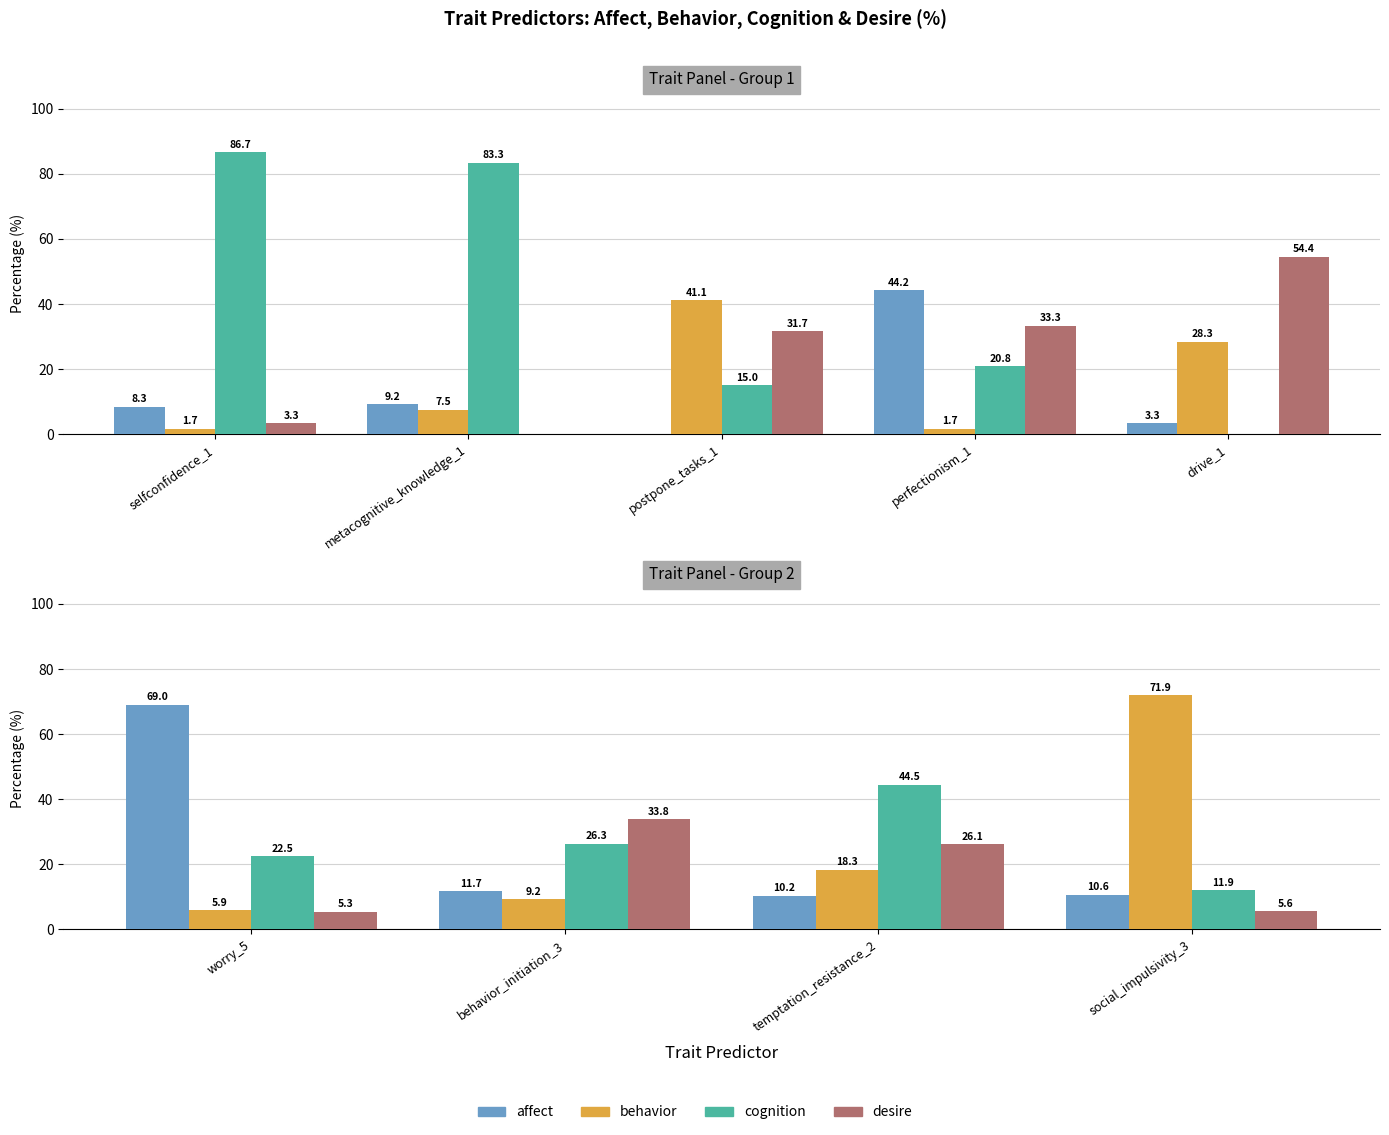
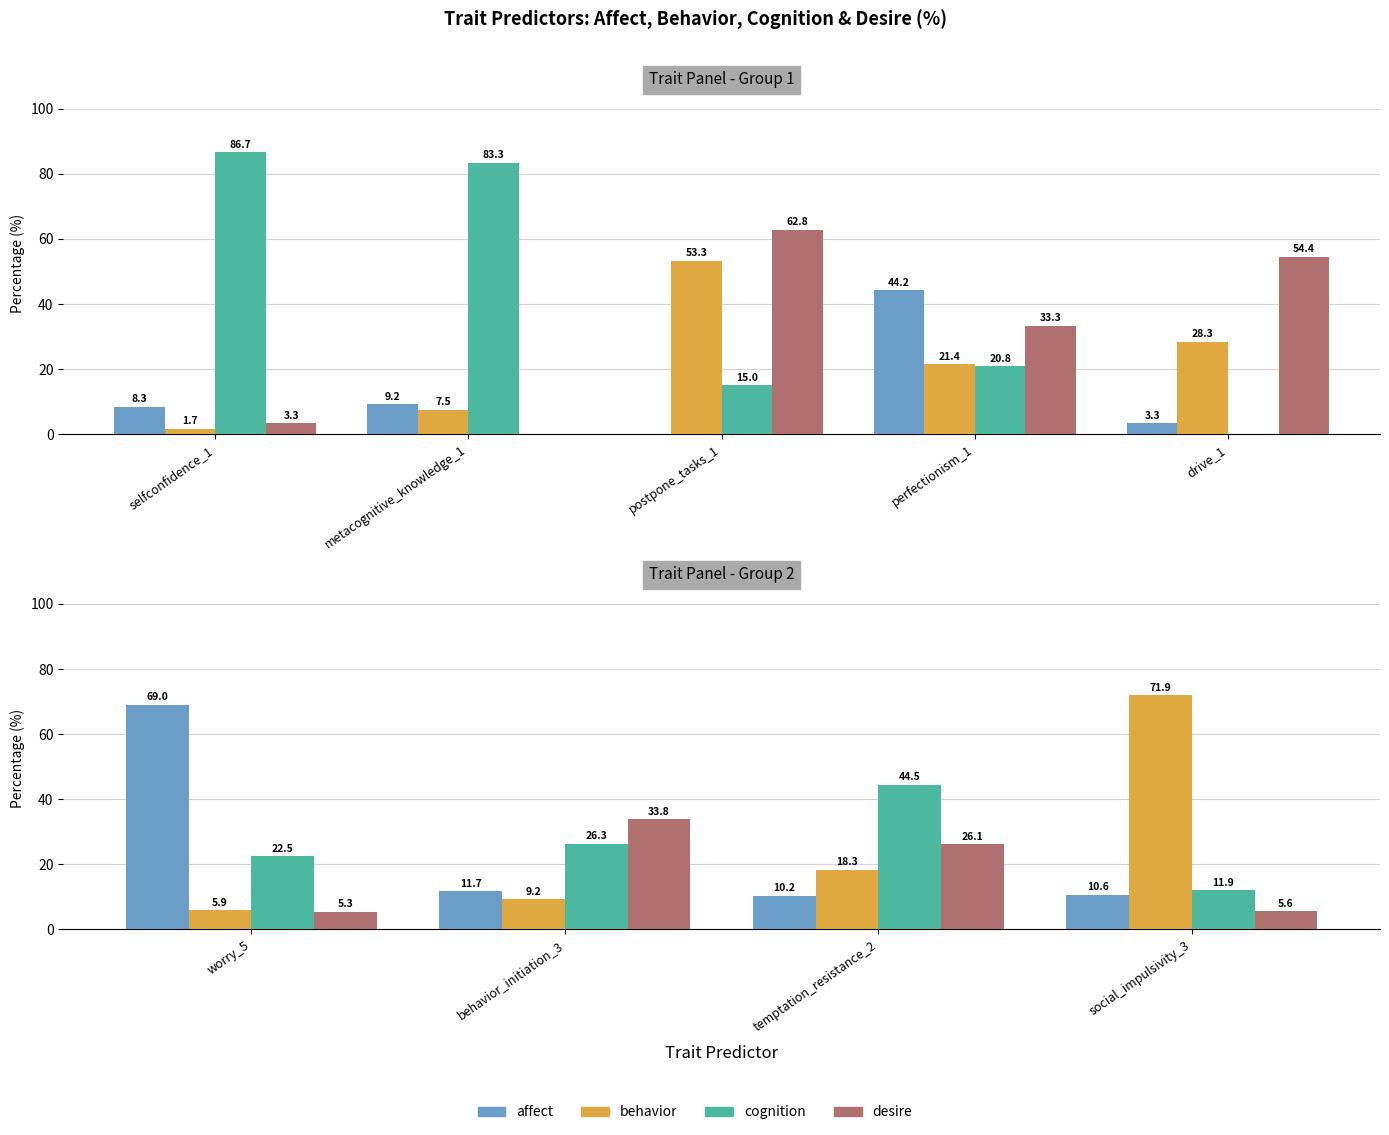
Trait Panel - Group 1, behavior, postpone_tasks_1: 41.1 -> 53.3
Trait Panel - Group 1, desire, postpone_tasks_1: 31.7 -> 62.8
Trait Panel - Group 1, behavior, perfectionism_1: 1.7 -> 21.4
